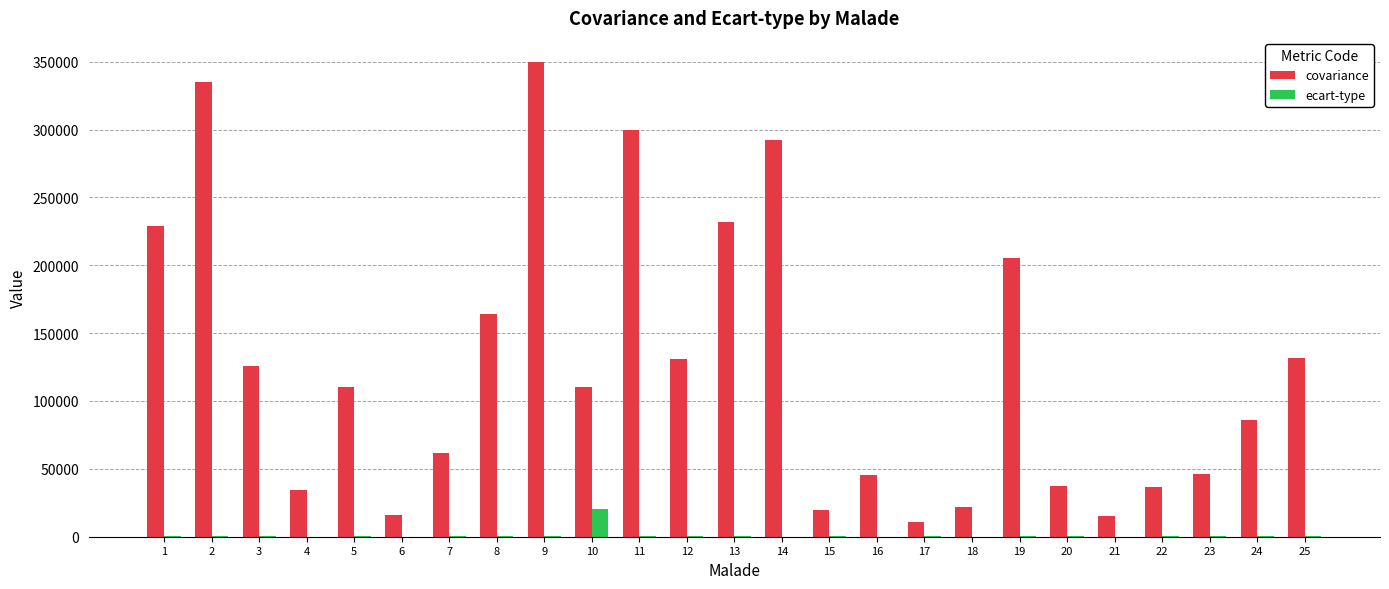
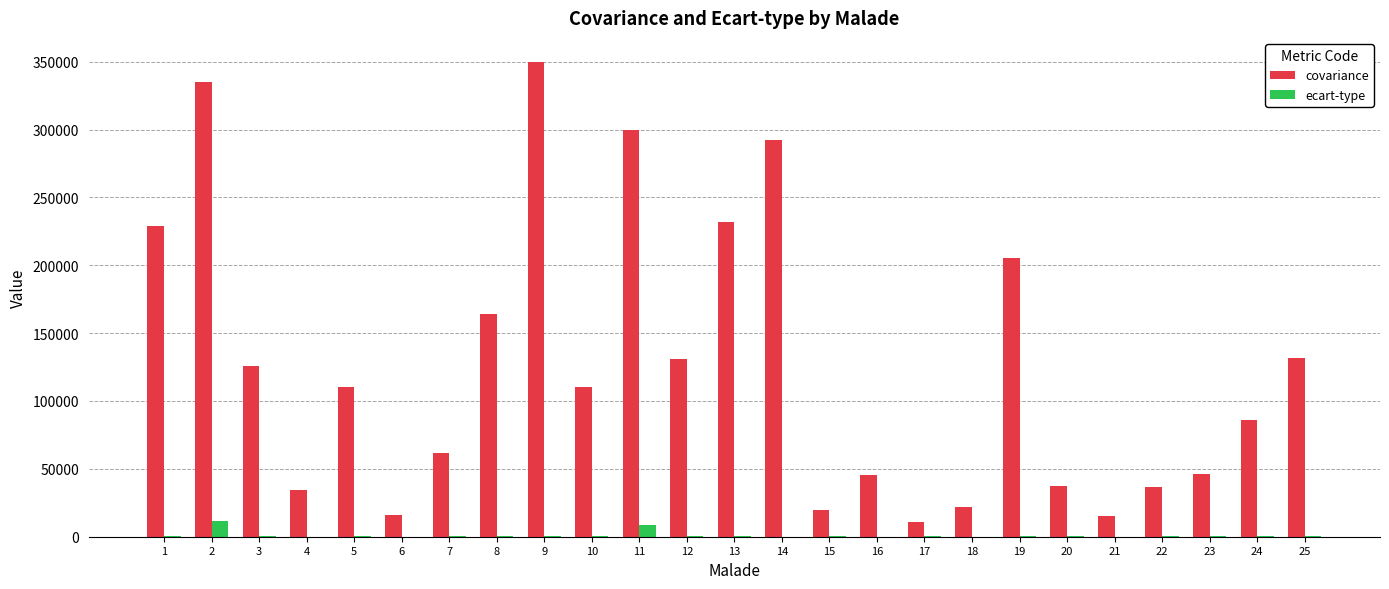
ecart-type, 2: 1000 -> 11000
ecart-type, 10: 20000 -> 1000
ecart-type, 11: 0 -> 9000
